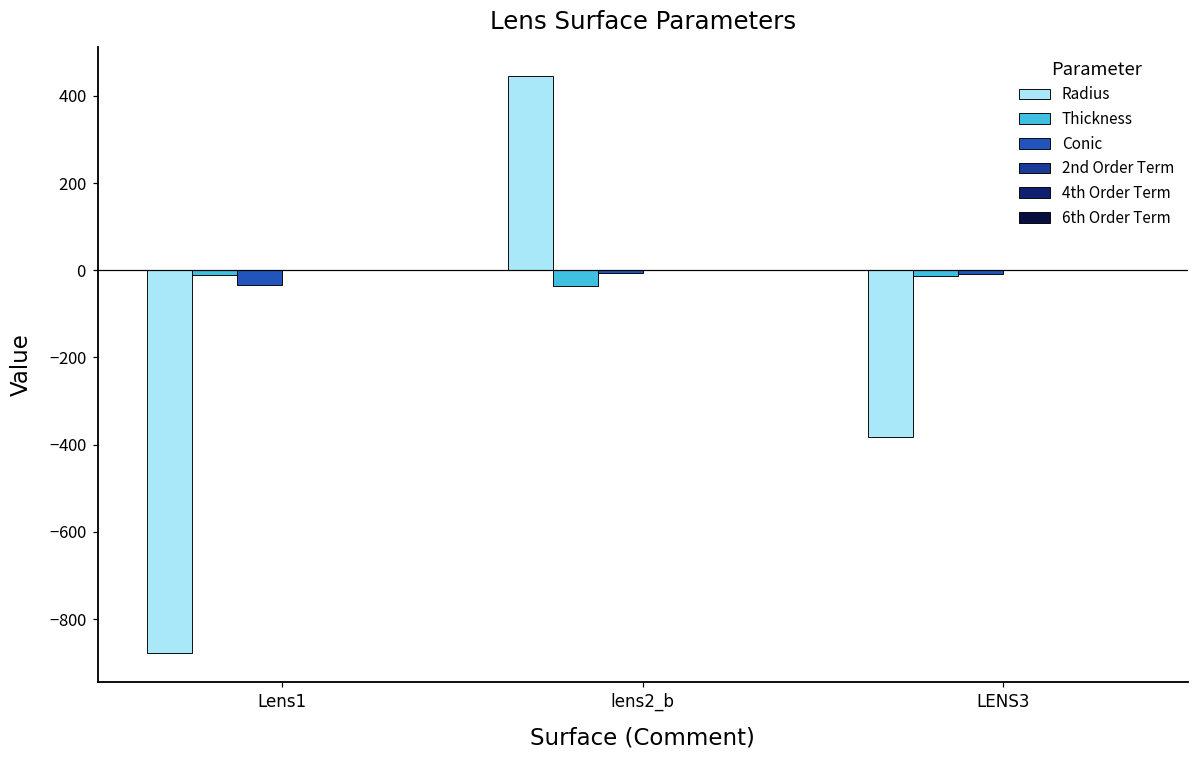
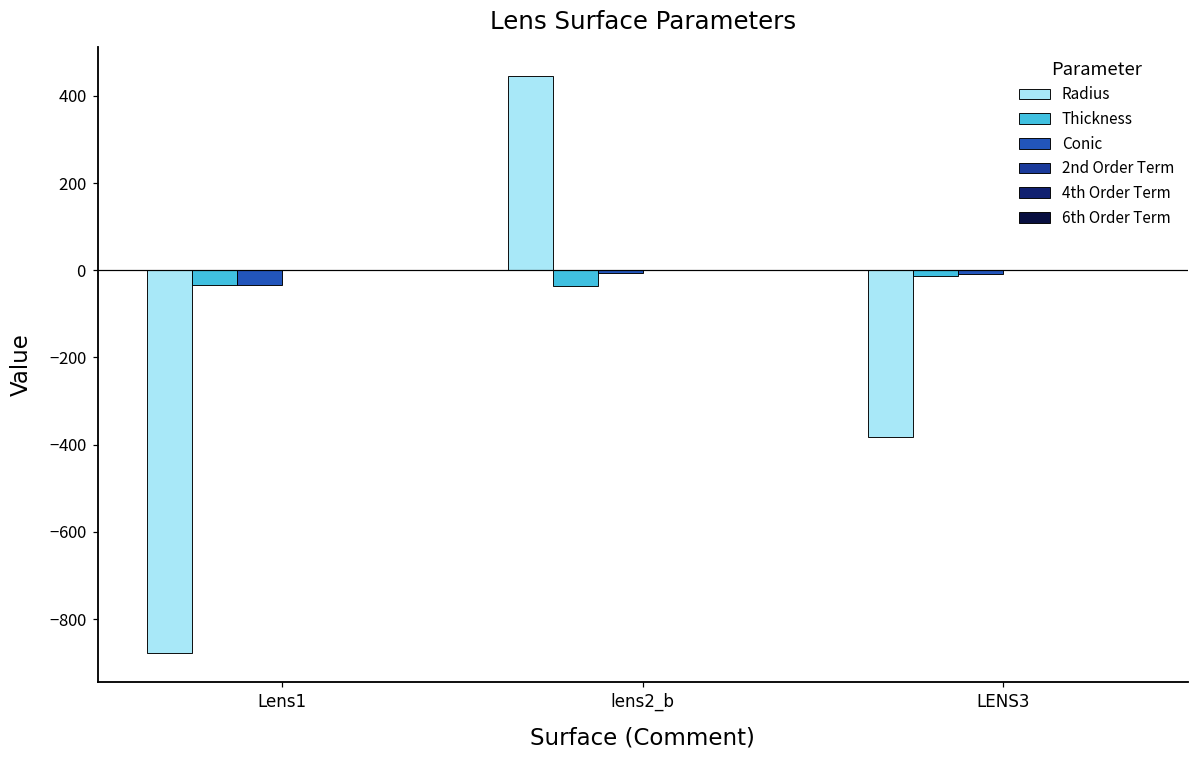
Thickness, Lens1: -10 -> -30
